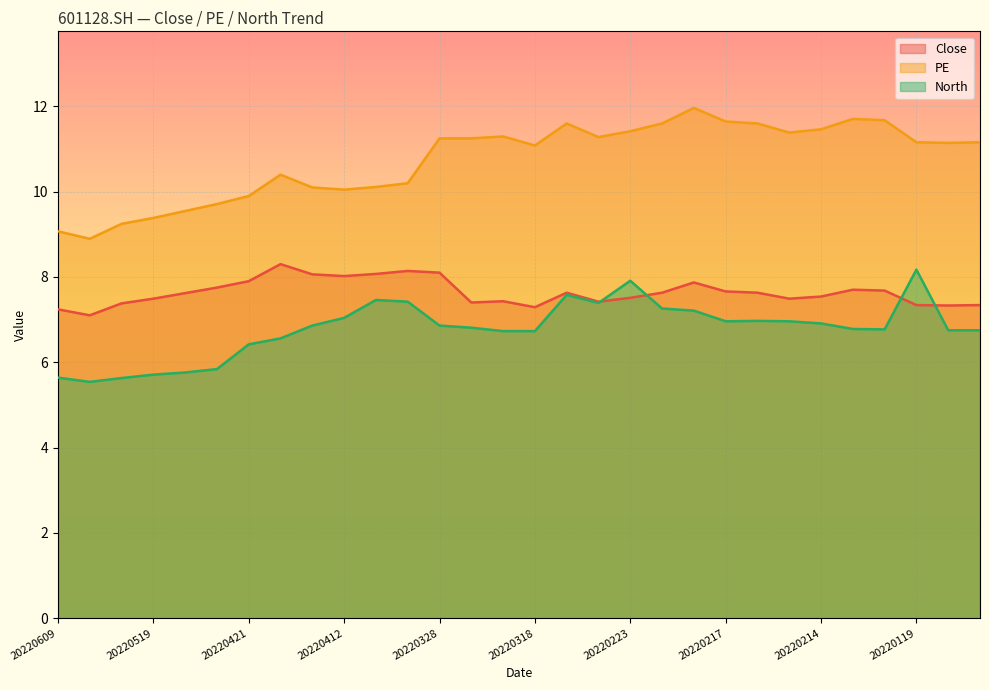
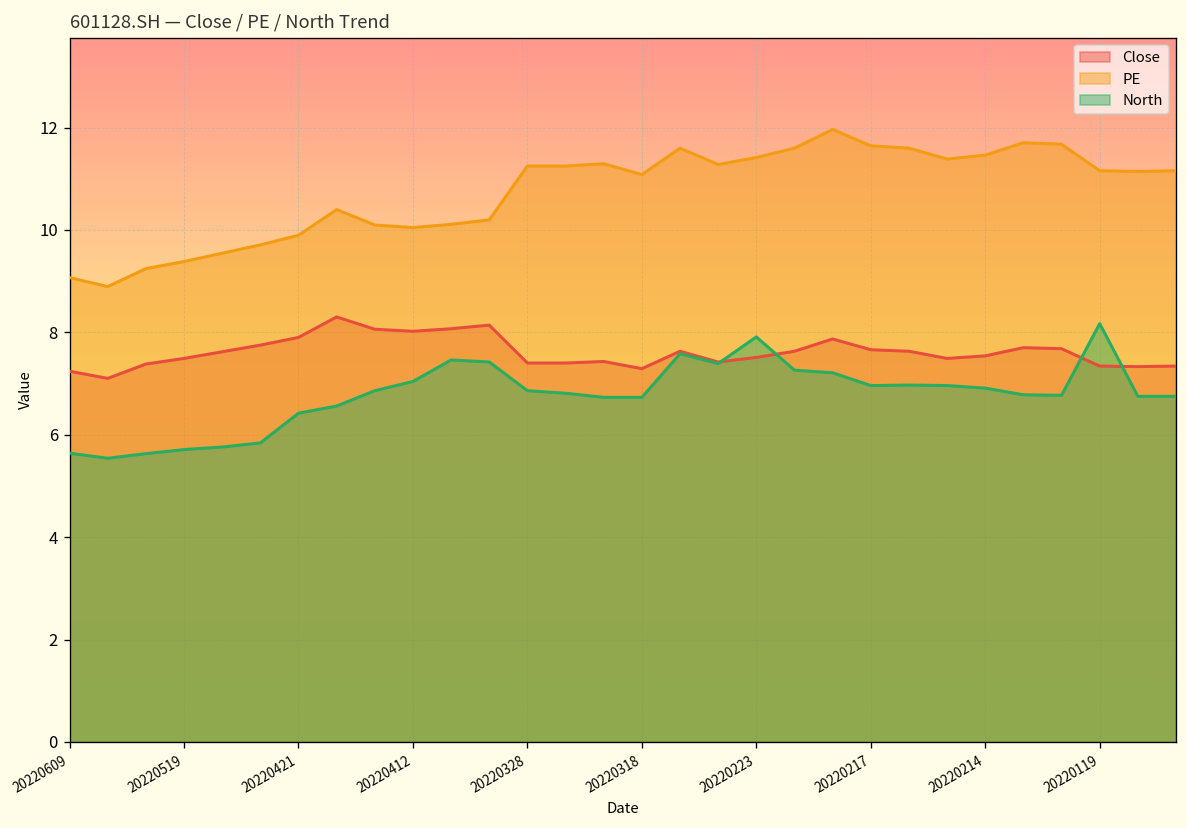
Close, 20220328: 8.1 -> 7.4
